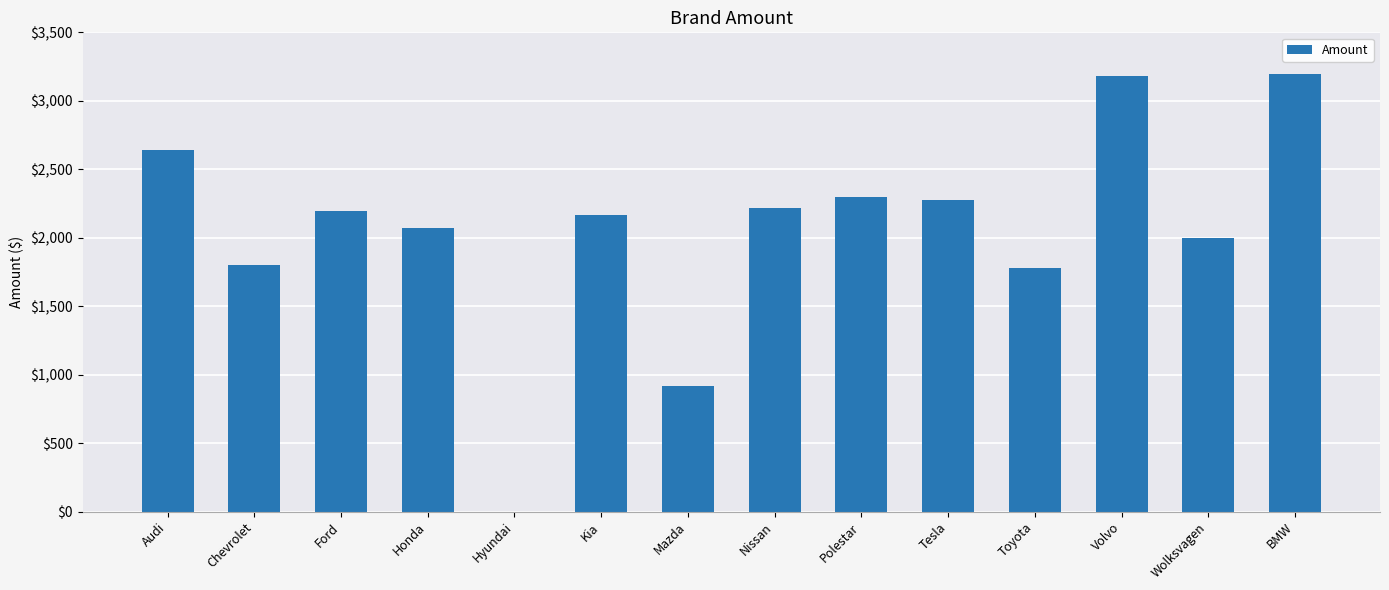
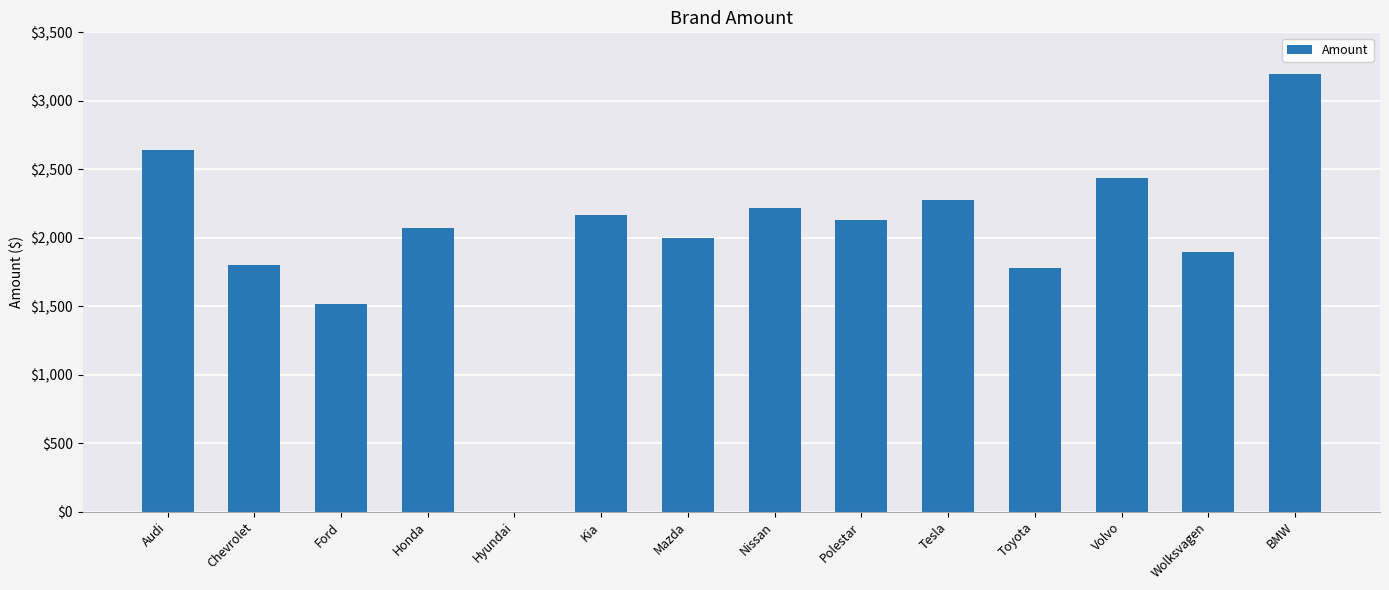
Ford: $2,200 -> $1,520
Mazda: $920 -> $2,000
Polestar: $2,300 -> $2,130
Volvo: $3,180 -> $2,440
Wolksvagen: $2,000 -> $1,900
